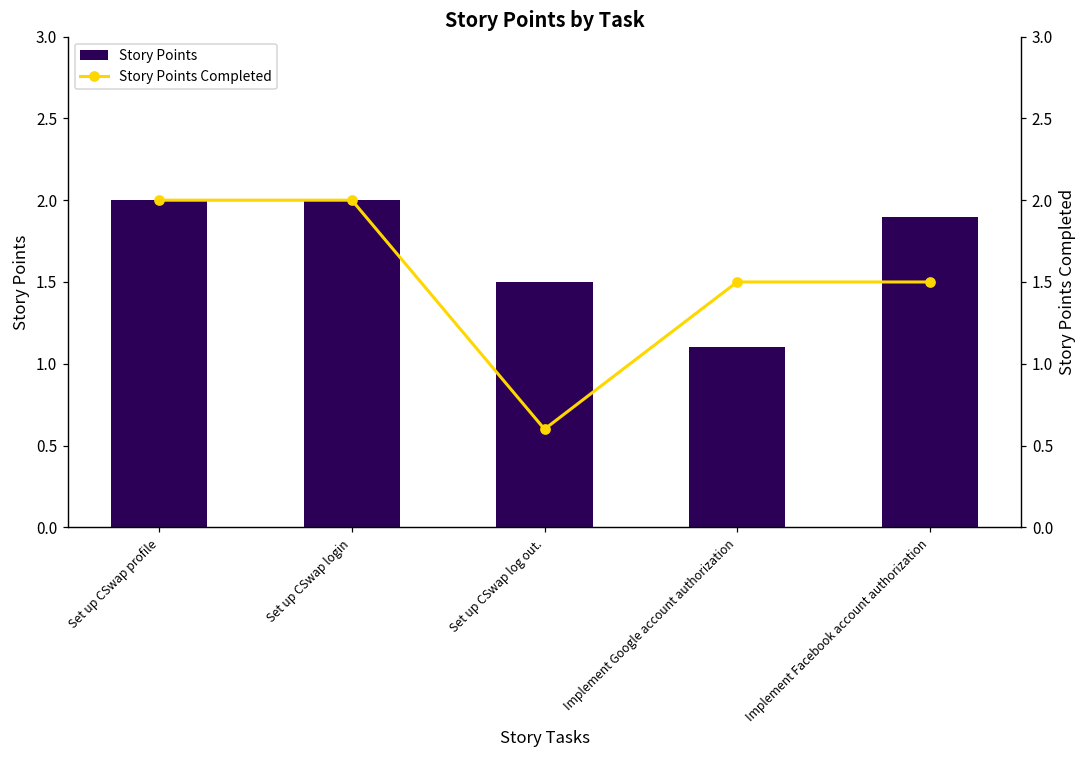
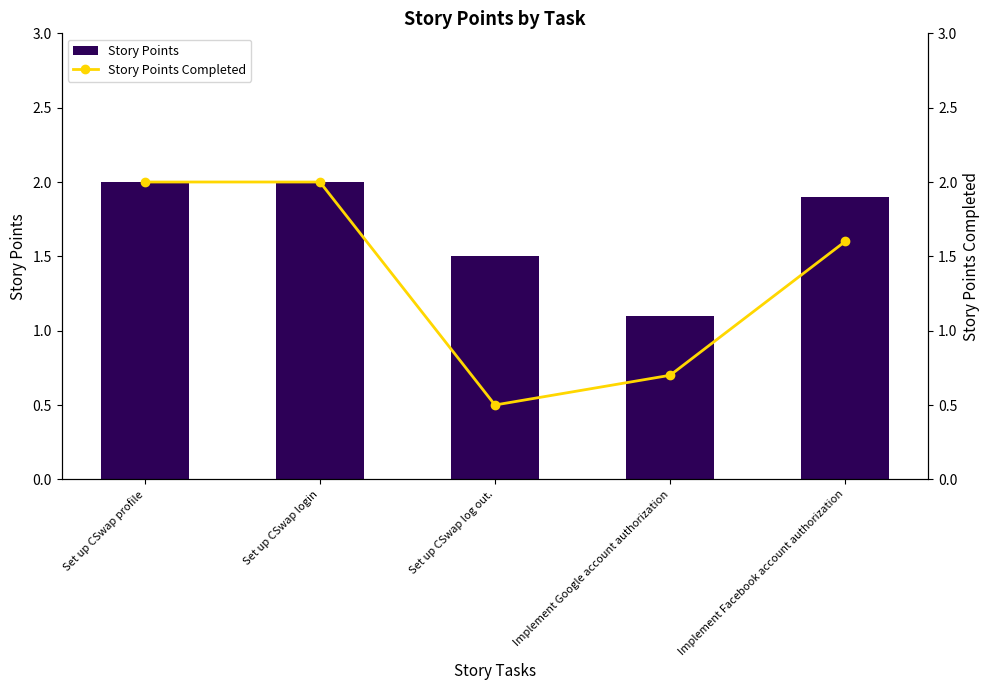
Story Points Completed, Set up CSwap log out.: 0.6 -> 0.5
Story Points Completed, Implement Google account authorization: 1.5 -> 0.7
Story Points Completed, Implement Facebook account authorization: 1.5 -> 1.6
